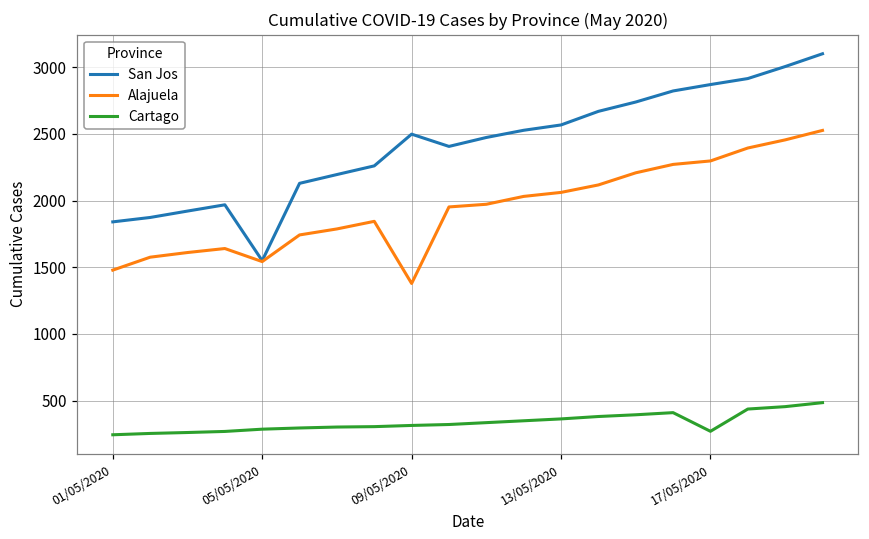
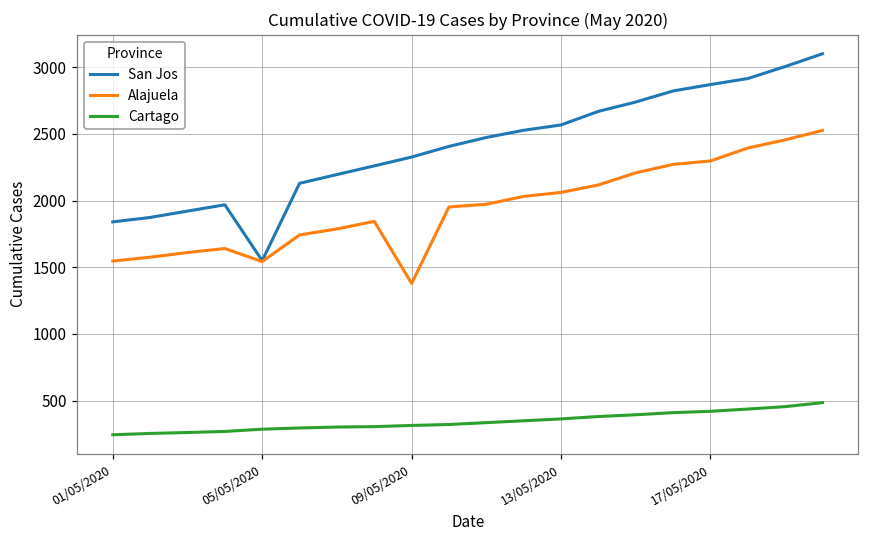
Alajuela, 01/05/2020: 1480 -> 1550
San Jos, 09/05/2020: 2500 -> 2330
Cartago, 17/05/2020: 270 -> 420
